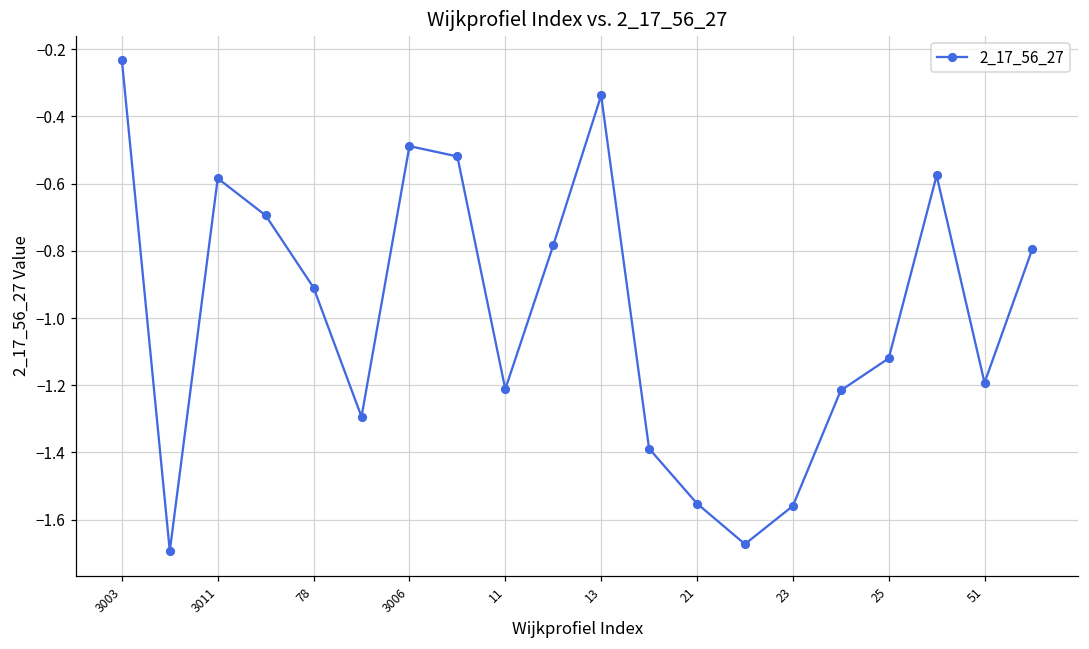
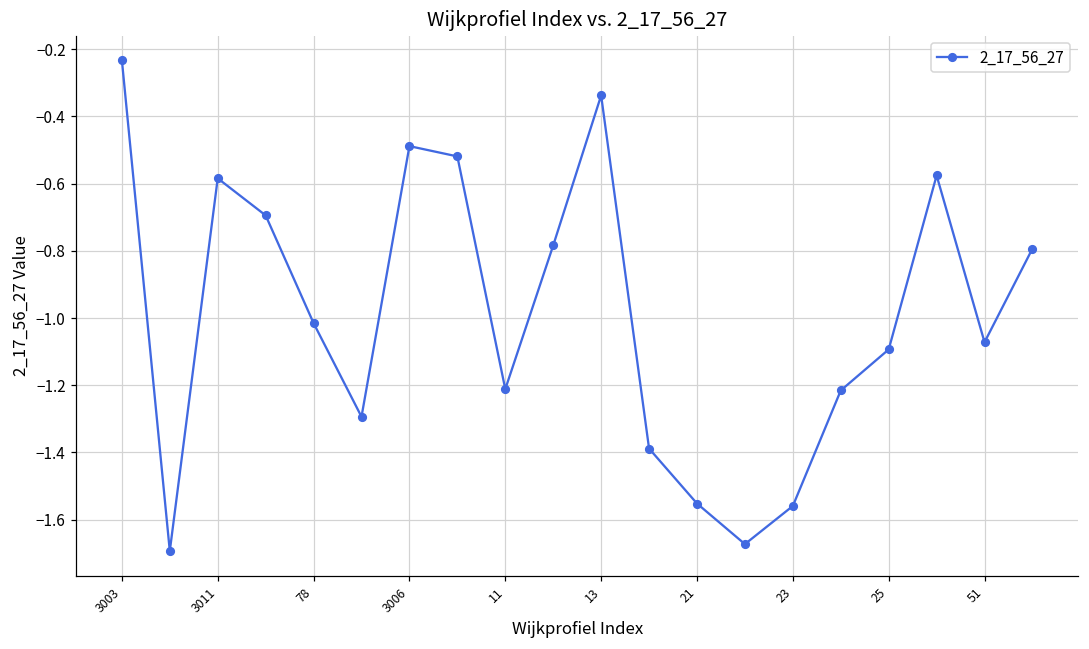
78: -0.91 -> -1.02
25: -1.12 -> -1.09
51: -1.19 -> -1.07
